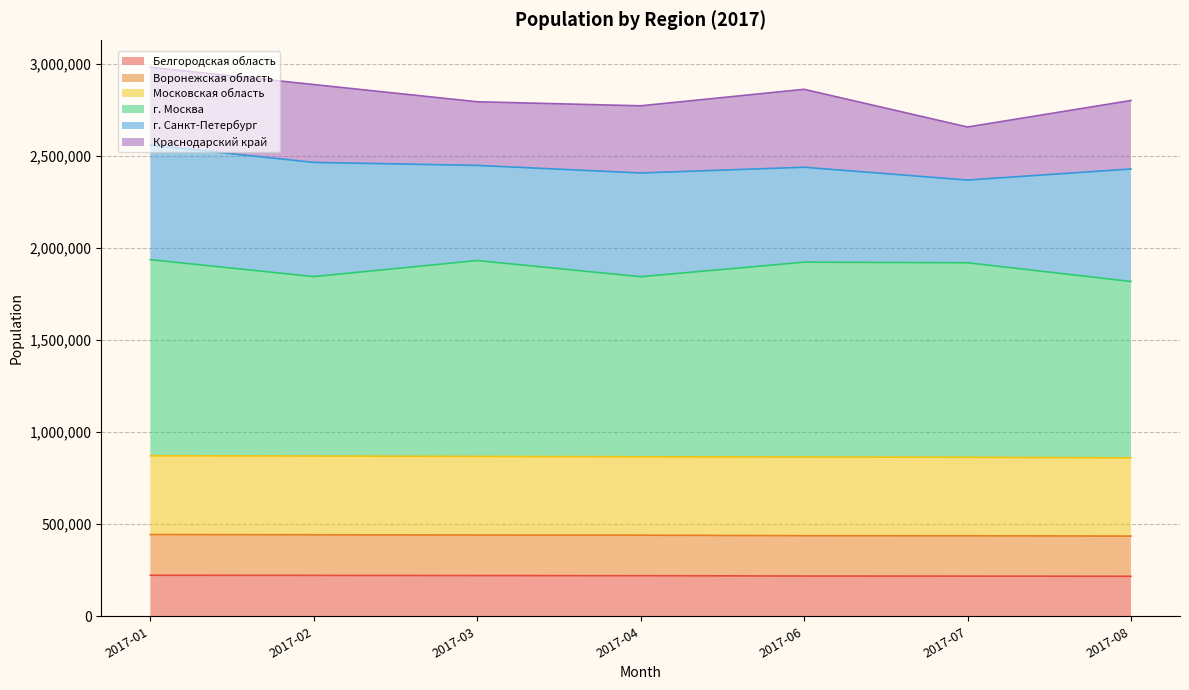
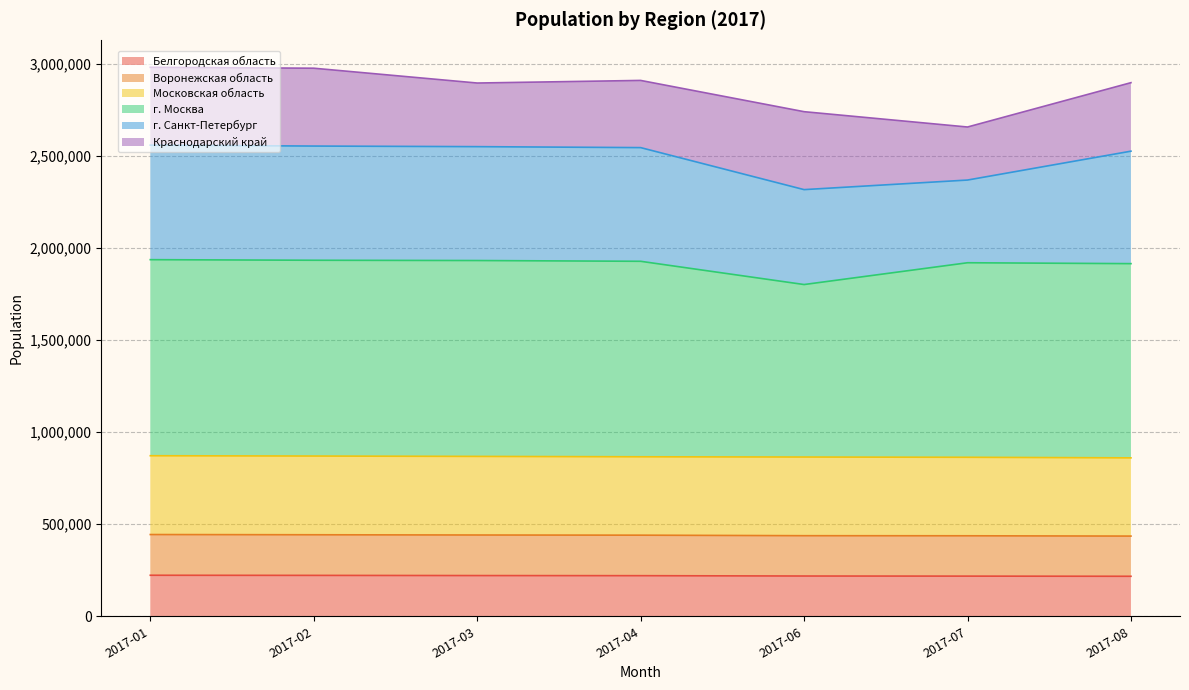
г. Москва, 2017-02: 970,000 -> 1,060,000
г. Санкт-Петербург, 2017-03: 520,000 -> 620,000
г. Москва, 2017-04: 980,000 -> 1,060,000
г. Санкт-Петербург, 2017-04: 560,000 -> 620,000
г. Москва, 2017-06: 1,060,000 -> 940,000
г. Москва, 2017-08: 960,000 -> 1,050,000
